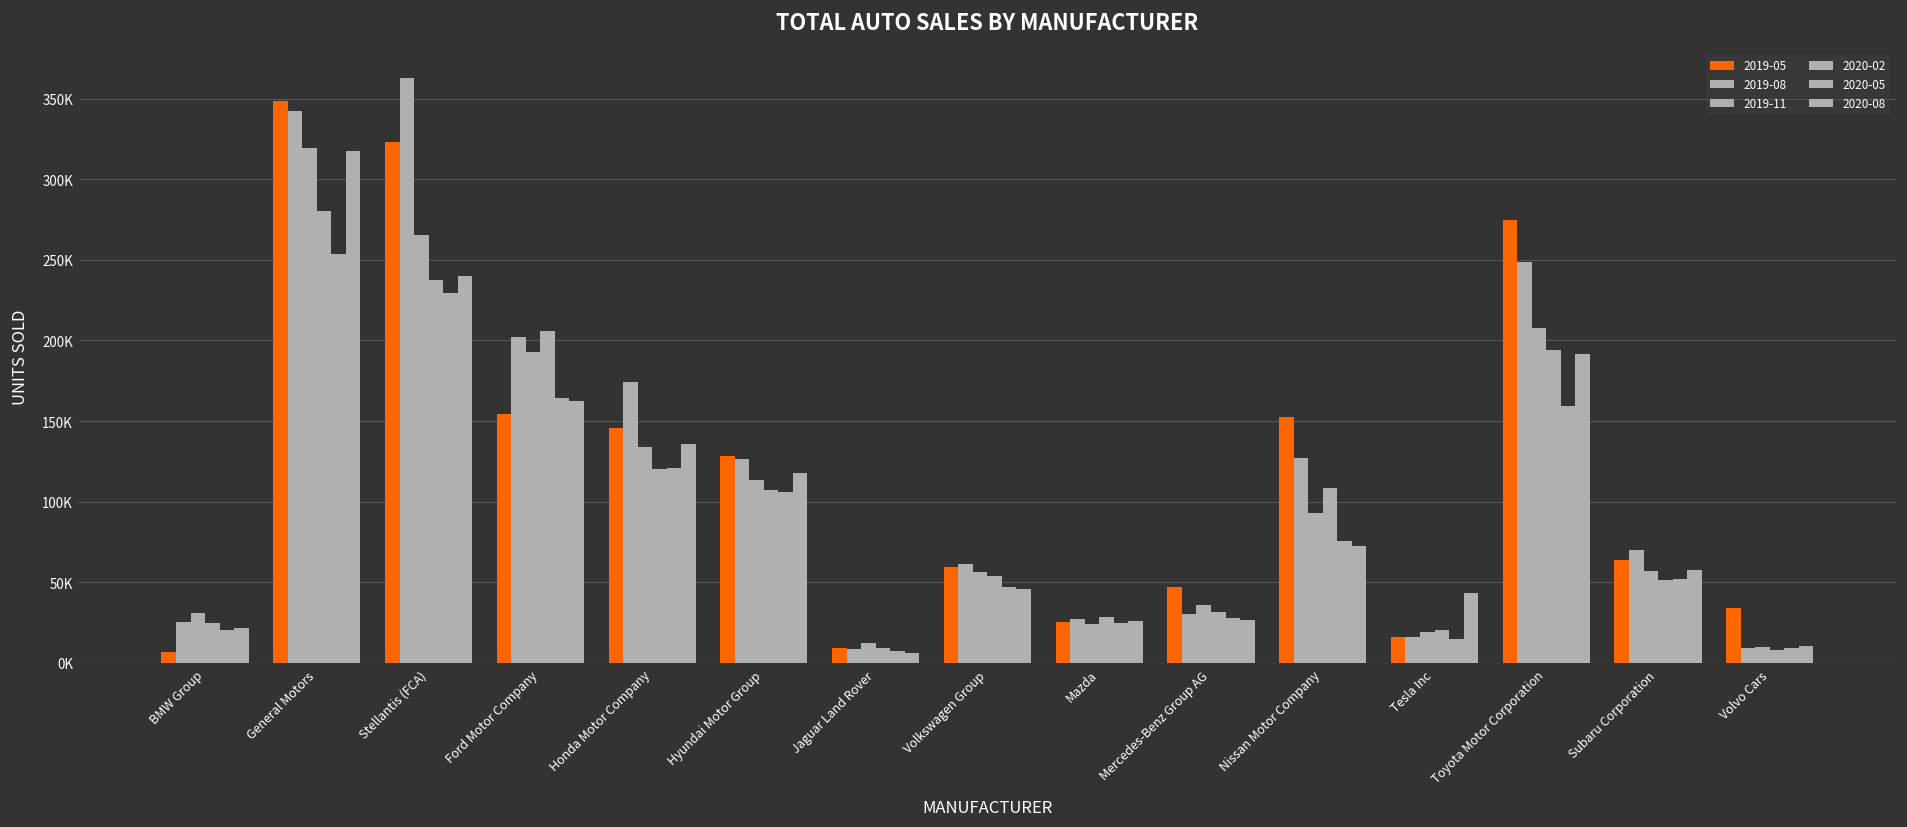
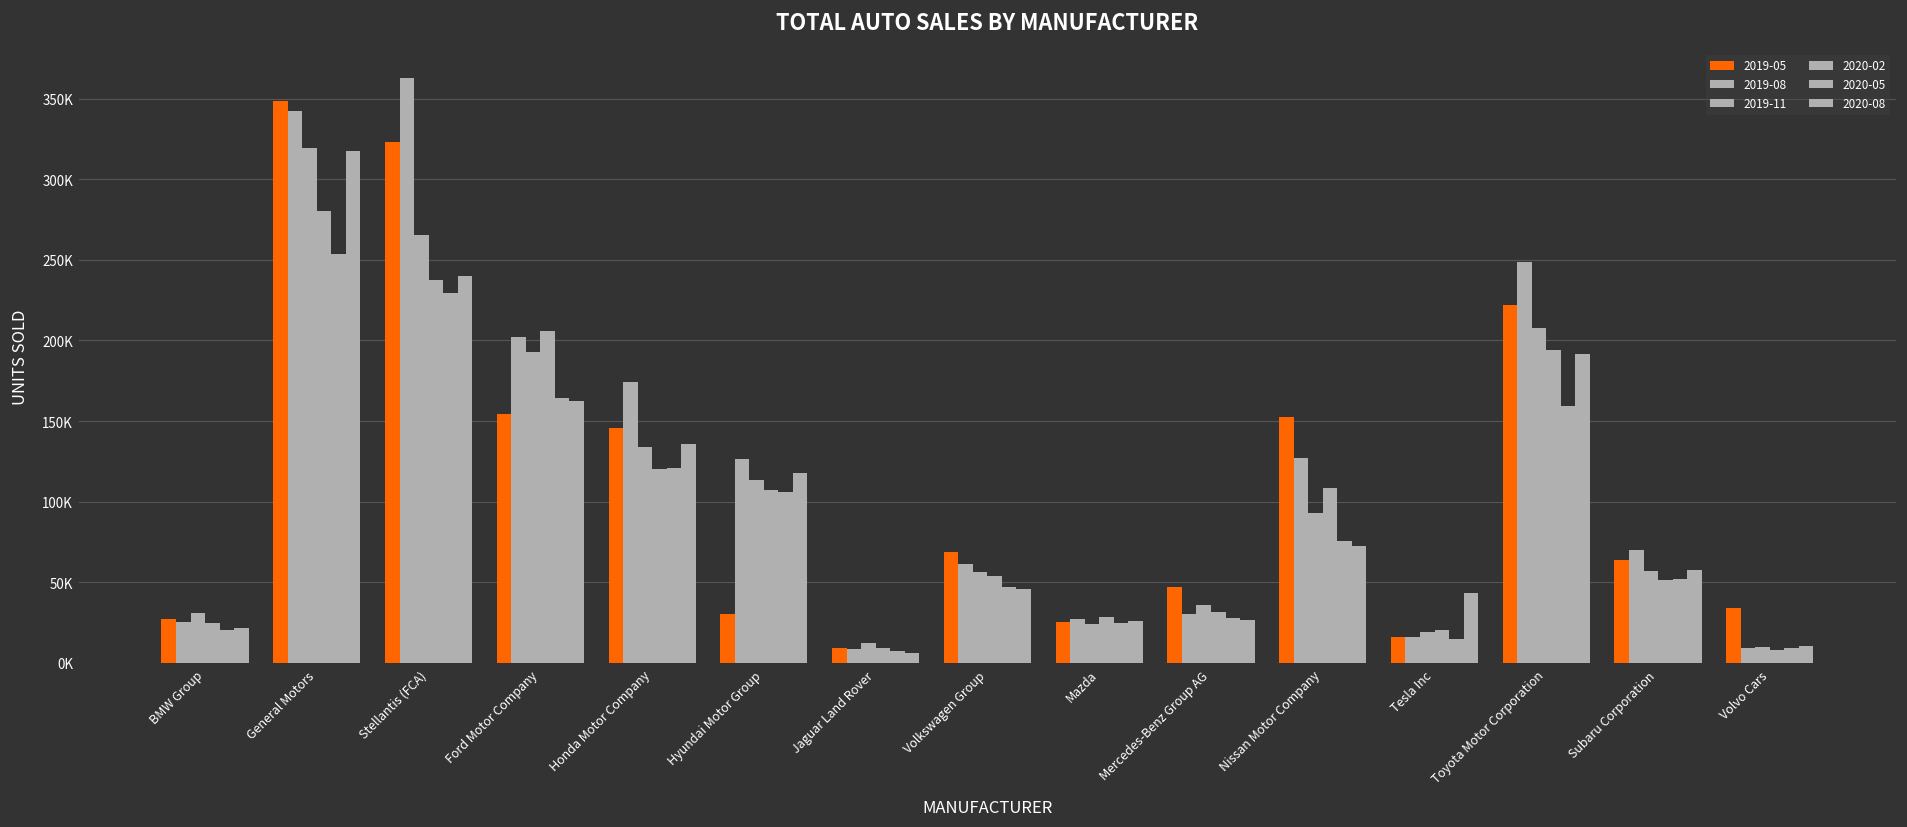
2019-05, BMW Group: 7000 -> 27000
2019-05, Hyundai Motor Group: 128000 -> 31000
2019-05, Volkswagen Group: 60000 -> 69000
2019-05, Toyota Motor Corporation: 275000 -> 222000
